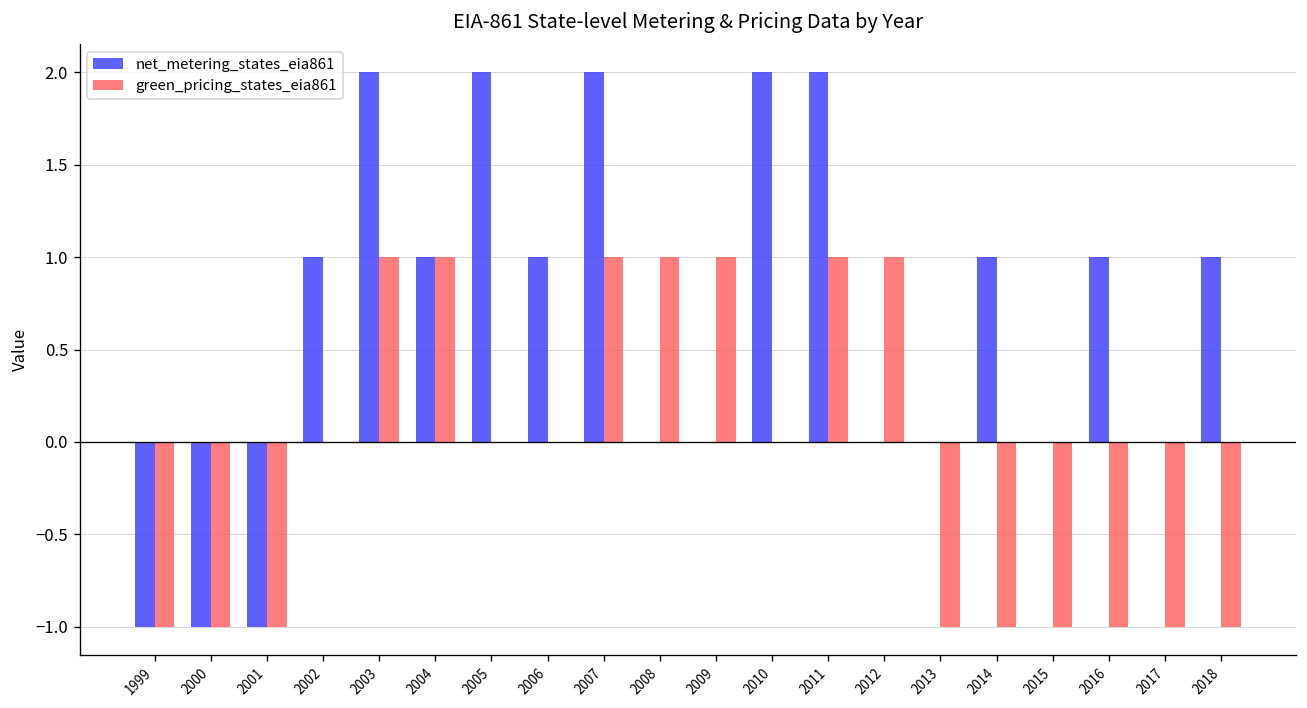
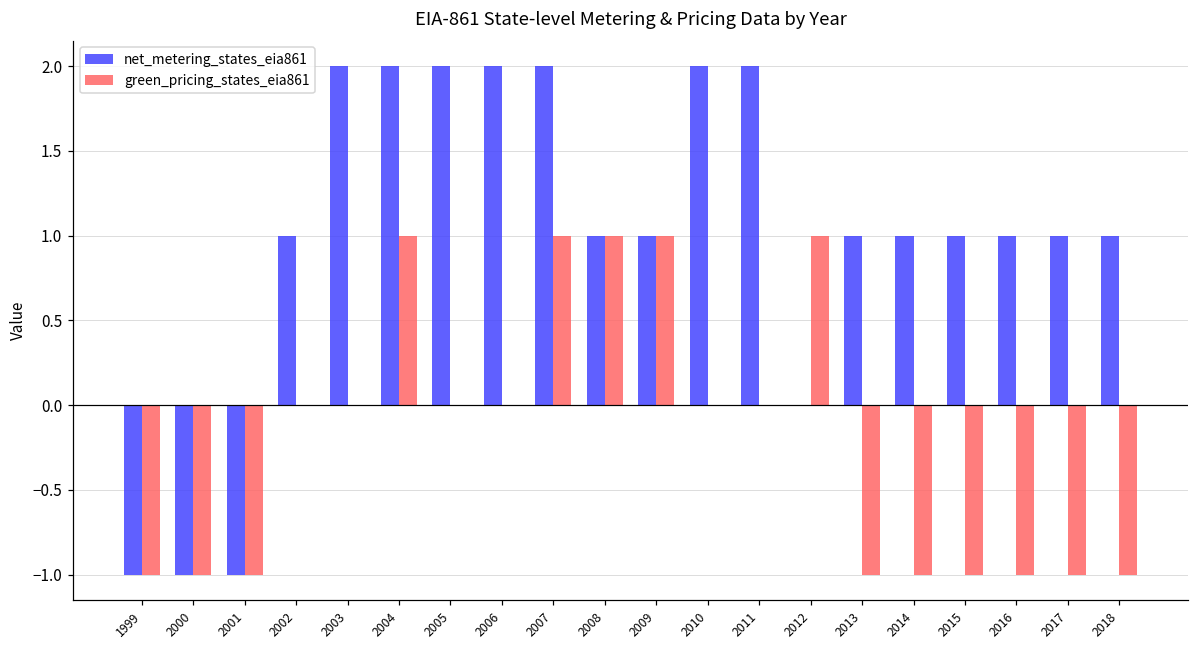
green_pricing_states_eia861, 2003: 1 -> 0
net_metering_states_eia861, 2004: 1 -> 2
net_metering_states_eia861, 2006: 1 -> 2
net_metering_states_eia861, 2008: 0 -> 1
net_metering_states_eia861, 2009: 0 -> 1
green_pricing_states_eia861, 2011: 1 -> 0
net_metering_states_eia861, 2013: 0 -> 1
net_metering_states_eia861, 2015: 0 -> 1
net_metering_states_eia861, 2017: 0 -> 1
